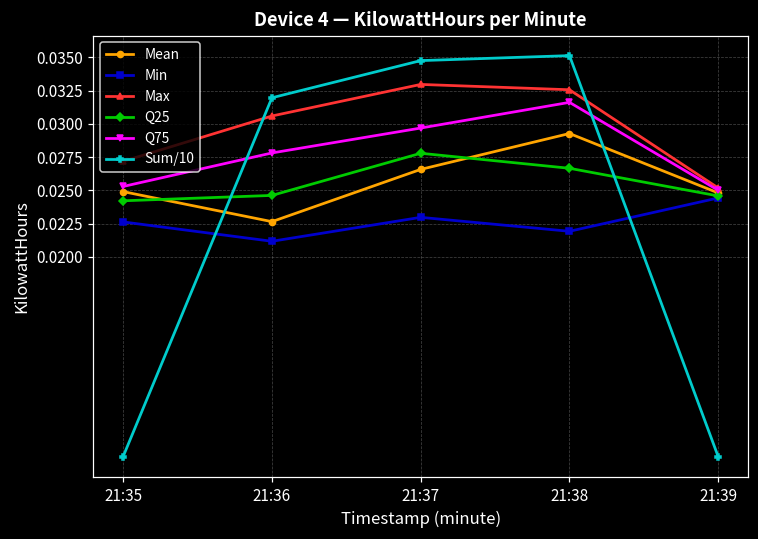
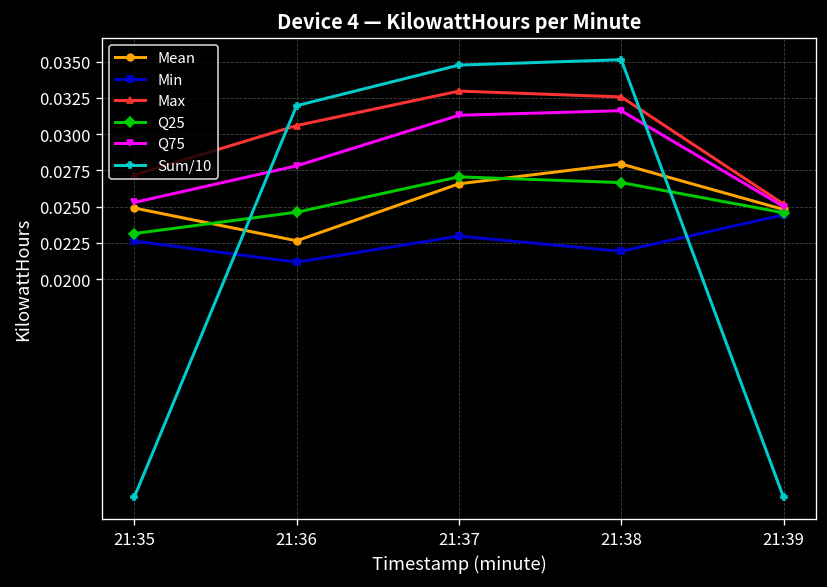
Q25, 21:35: 0.0242 -> 0.0231
Q25, 21:37: 0.0278 -> 0.0271
Q75, 21:37: 0.0297 -> 0.0313
Mean, 21:38: 0.0293 -> 0.0279
